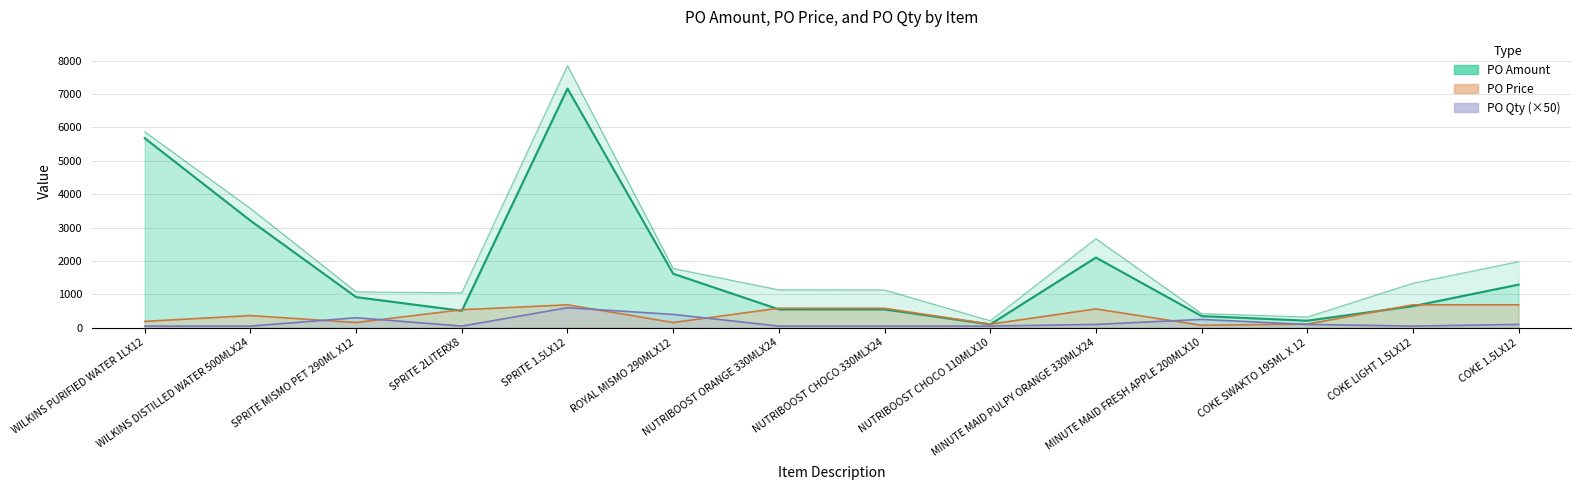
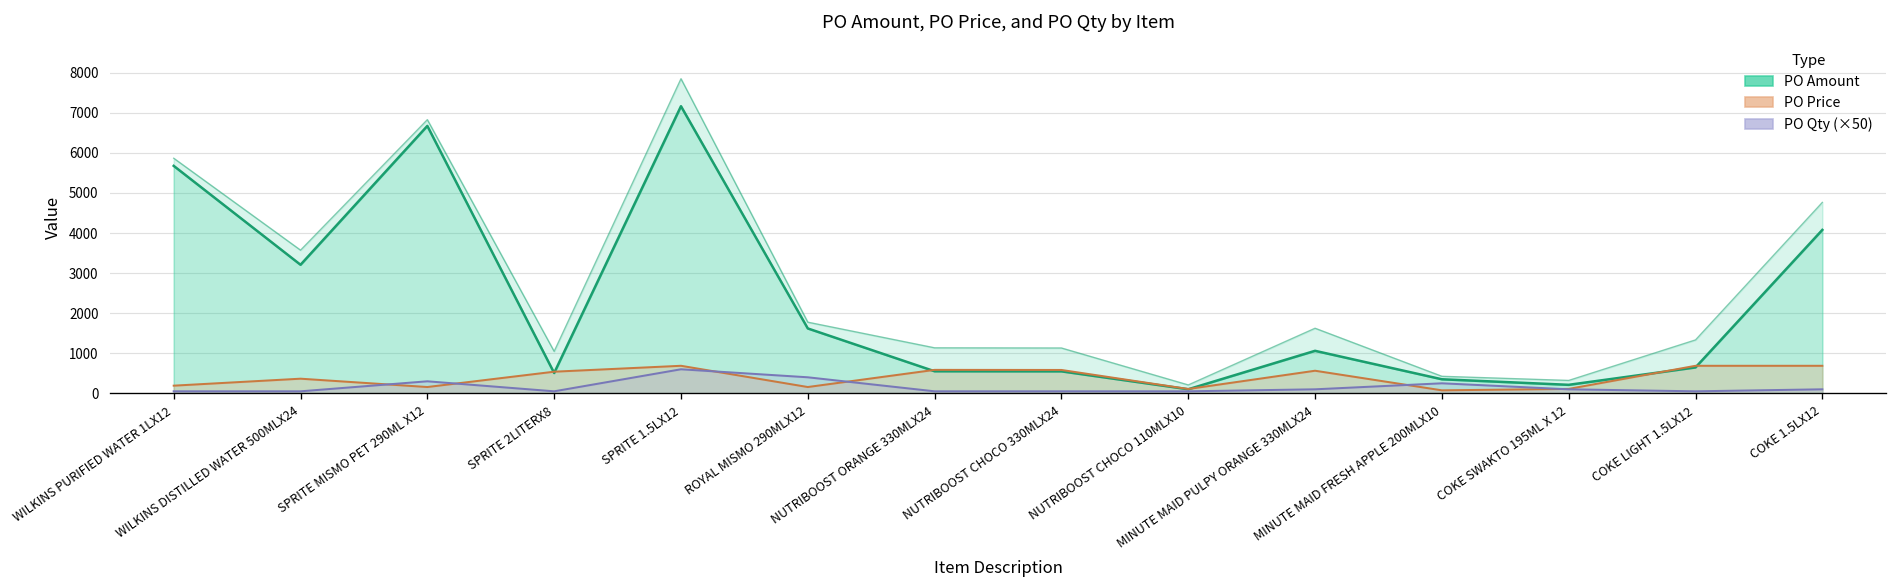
PO Amount, SPRITE MISMO PET 290ML X12: 900 -> 6700
PO Amount, MINUTE MAID PULPY ORANGE 330MLX24: 2100 -> 1100
PO Amount, COKE 1.5LX12: 1300 -> 4100
